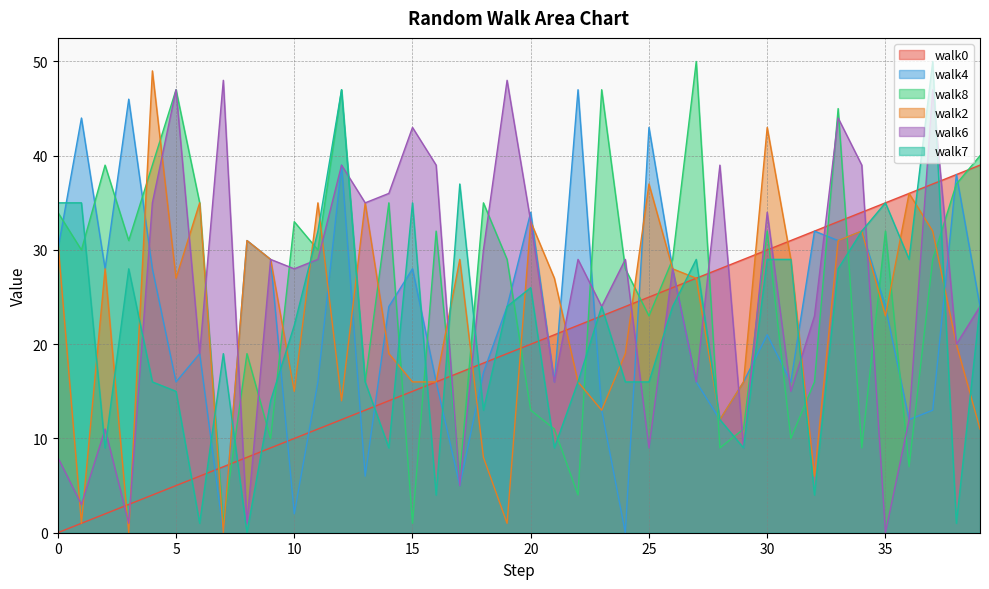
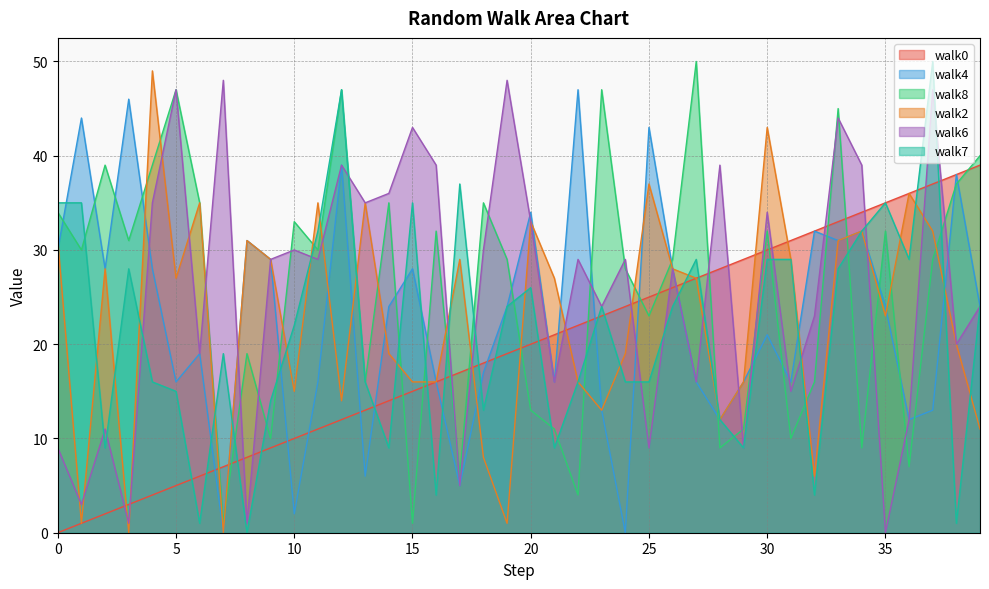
walk6, 0: 8 -> 9
walk6, 10: 28 -> 30
